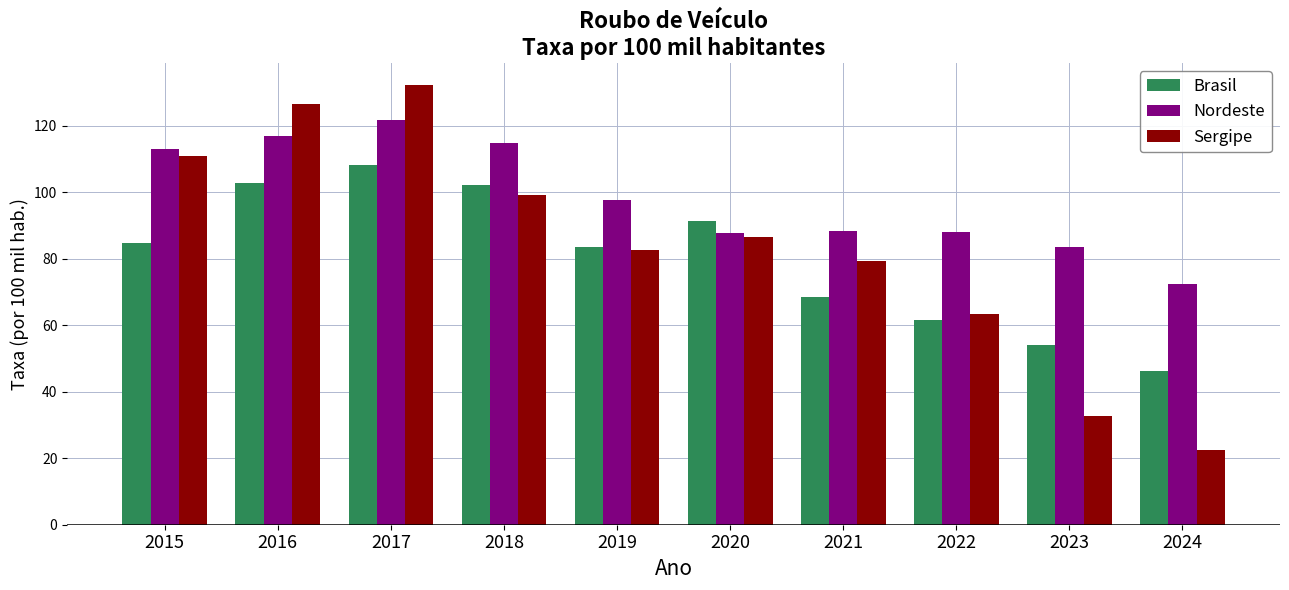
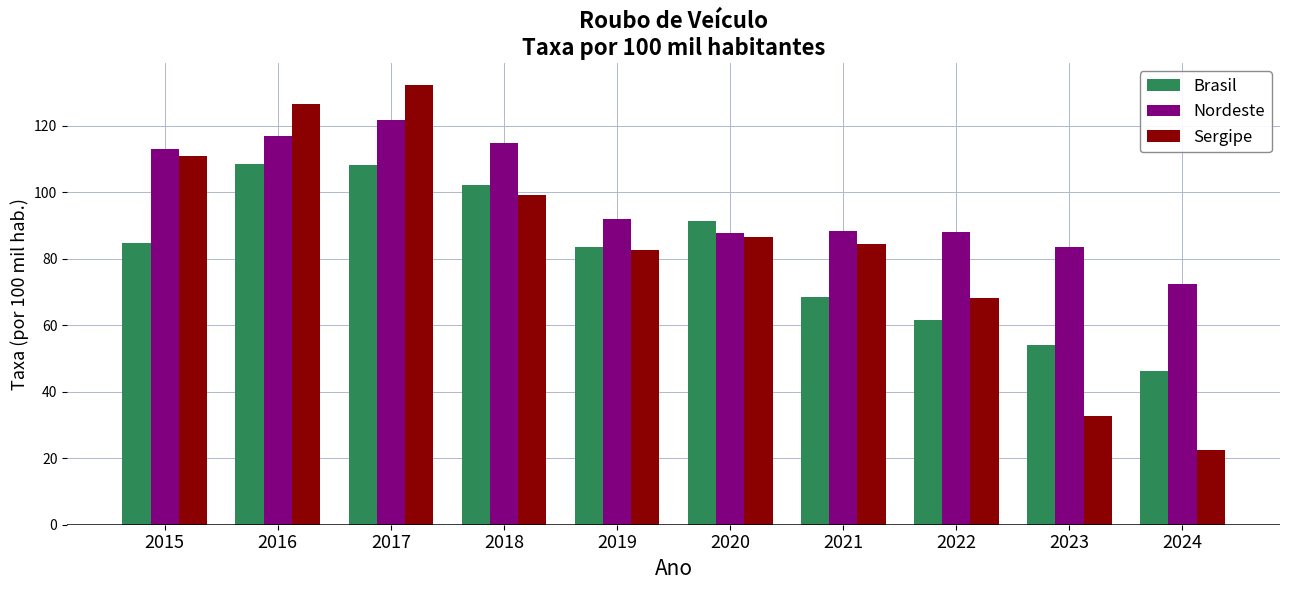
Brasil, 2016: 103 -> 109
Nordeste, 2019: 98 -> 92
Sergipe, 2021: 79 -> 84
Sergipe, 2022: 63 -> 68
